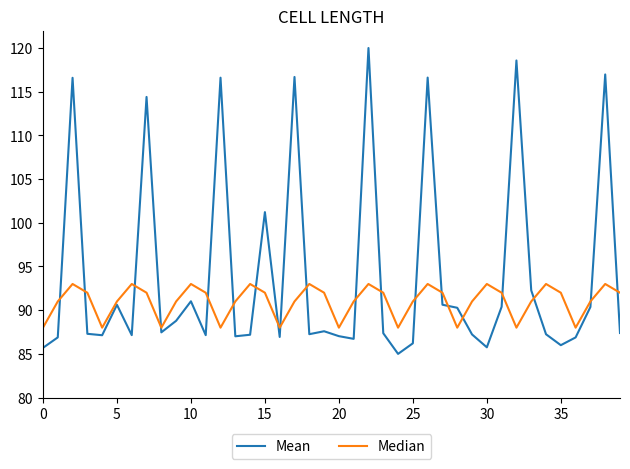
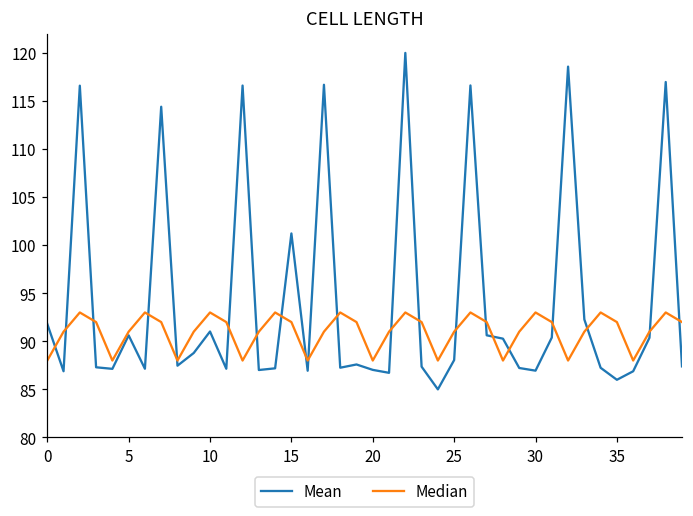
Mean, 0: 86 -> 92
Mean, 25: 86 -> 88
Mean, 30: 86 -> 87
